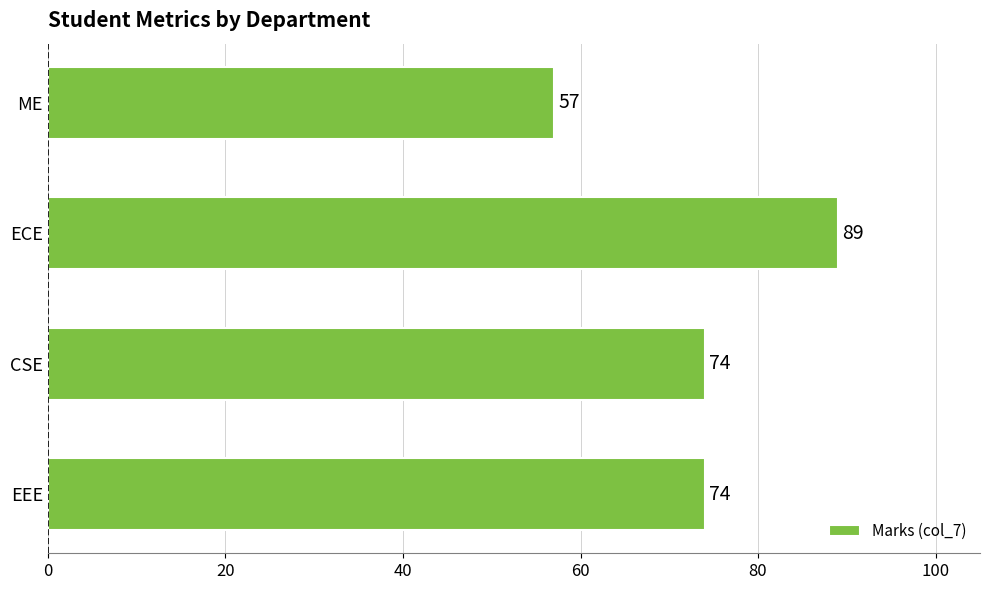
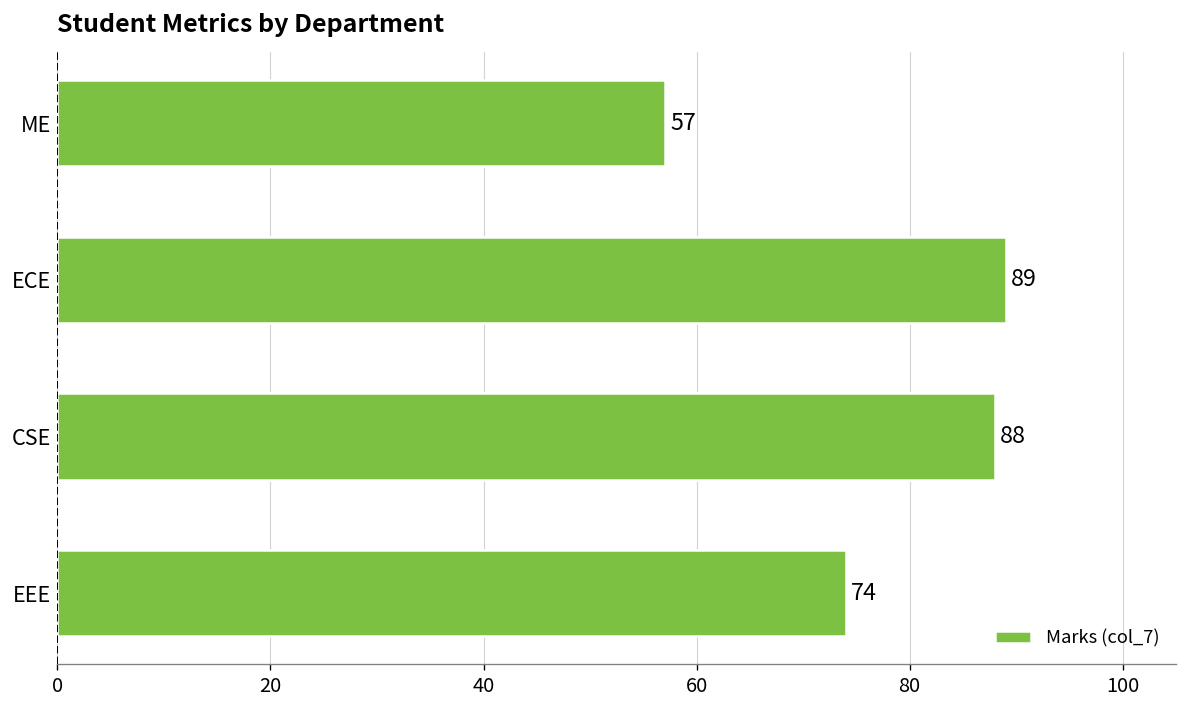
CSE: 74 -> 88
